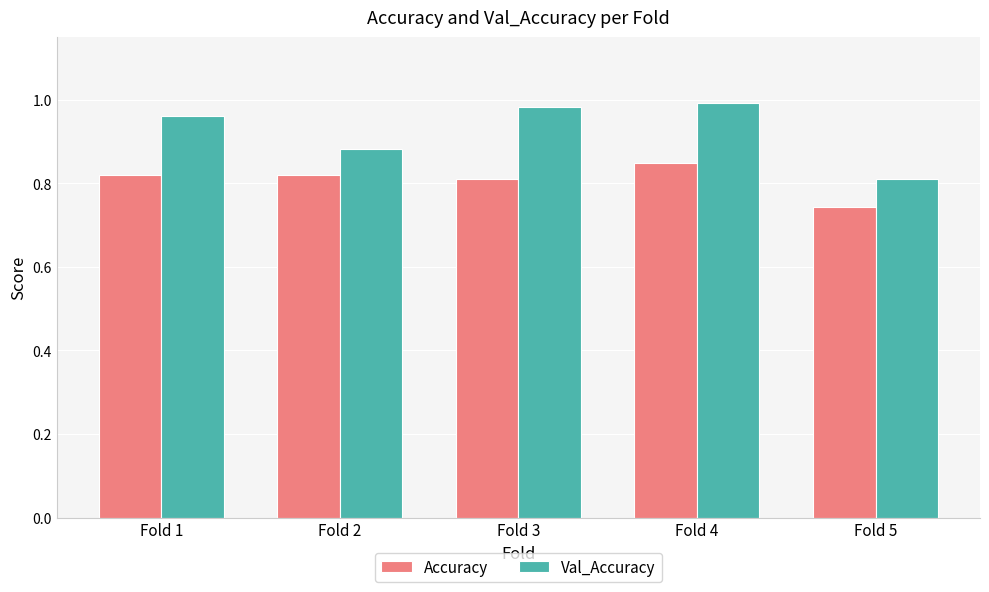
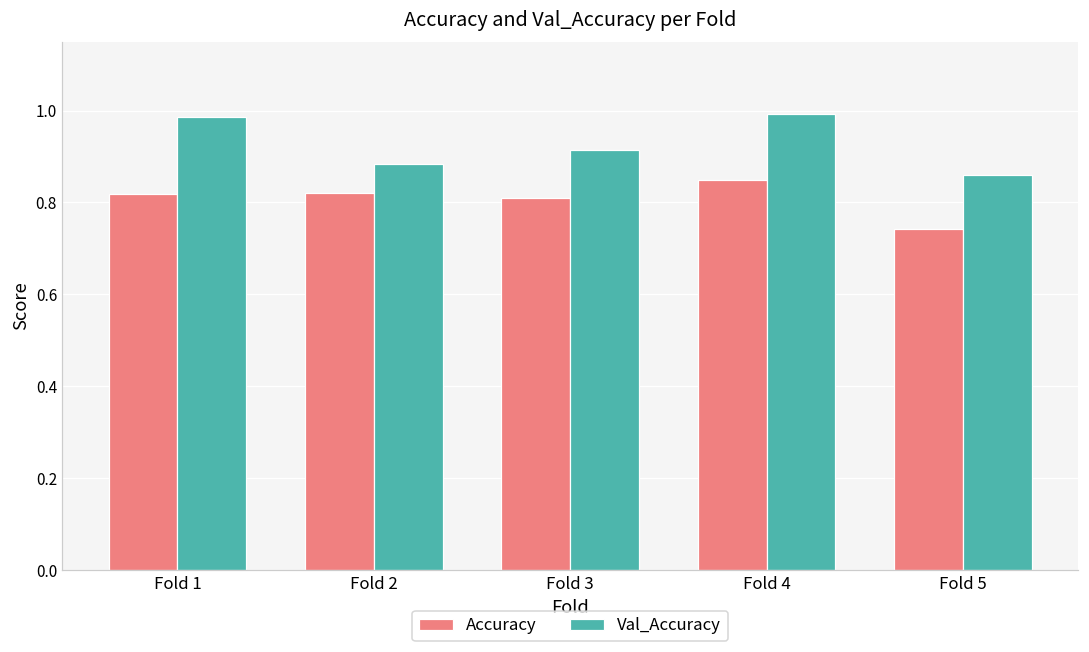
Val_Accuracy, Fold 1: 0.96 -> 0.99
Val_Accuracy, Fold 3: 0.98 -> 0.91
Val_Accuracy, Fold 5: 0.81 -> 0.86
